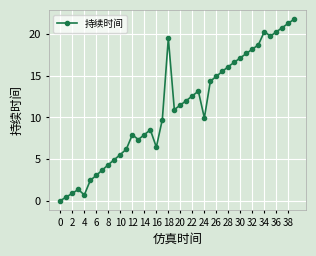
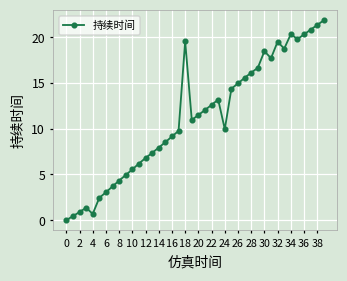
12: 8 -> 7
16: 6 -> 9
30: 17 -> 18
32: 18 -> 19
